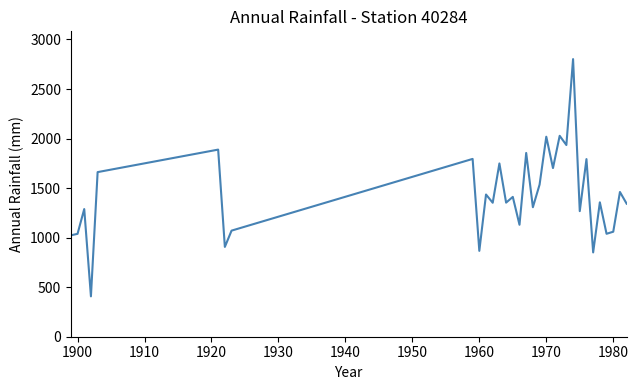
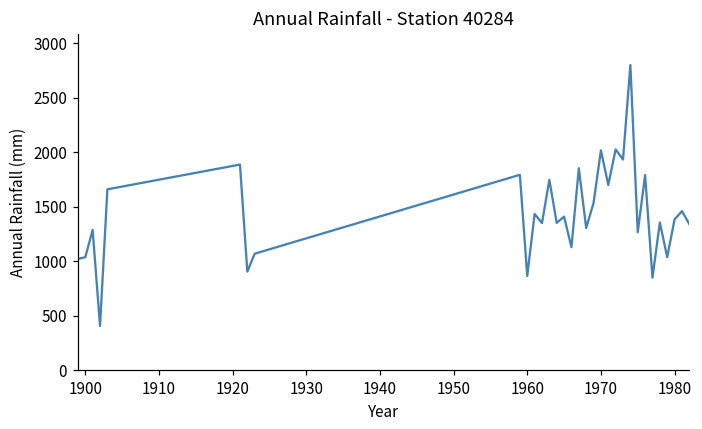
1980: 1100 -> 1400
